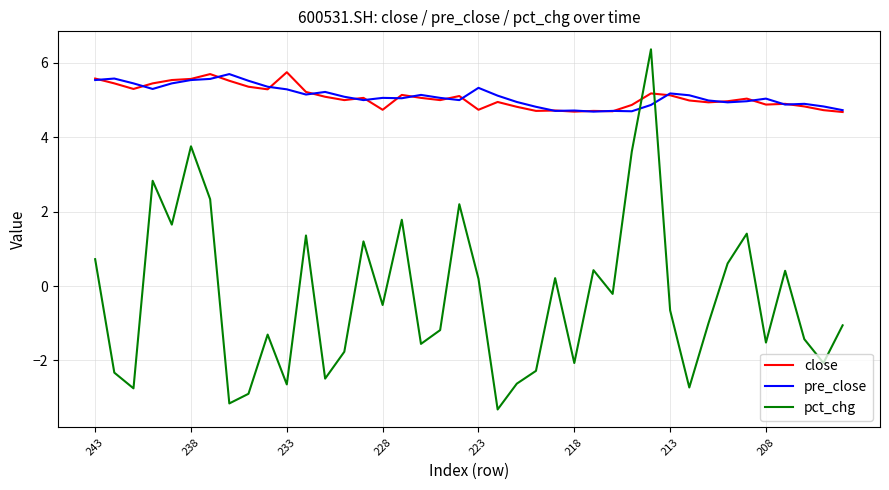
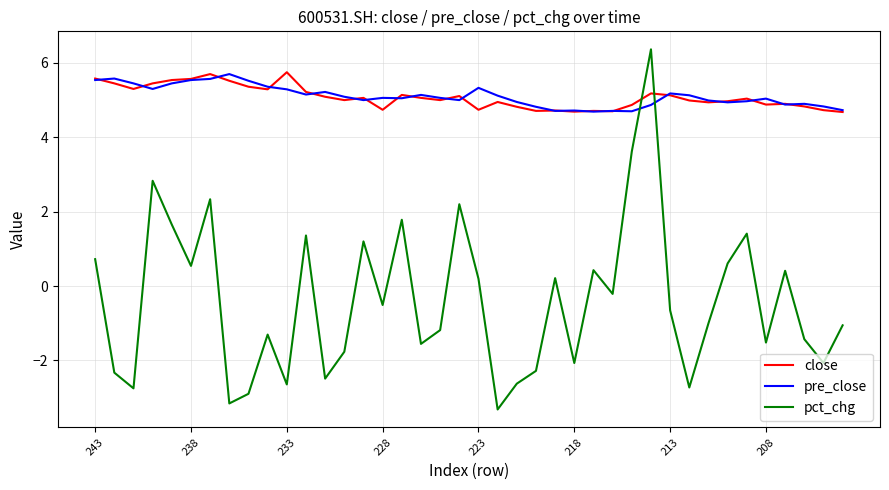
pct_chg, 238: 3.8 -> 0.5
